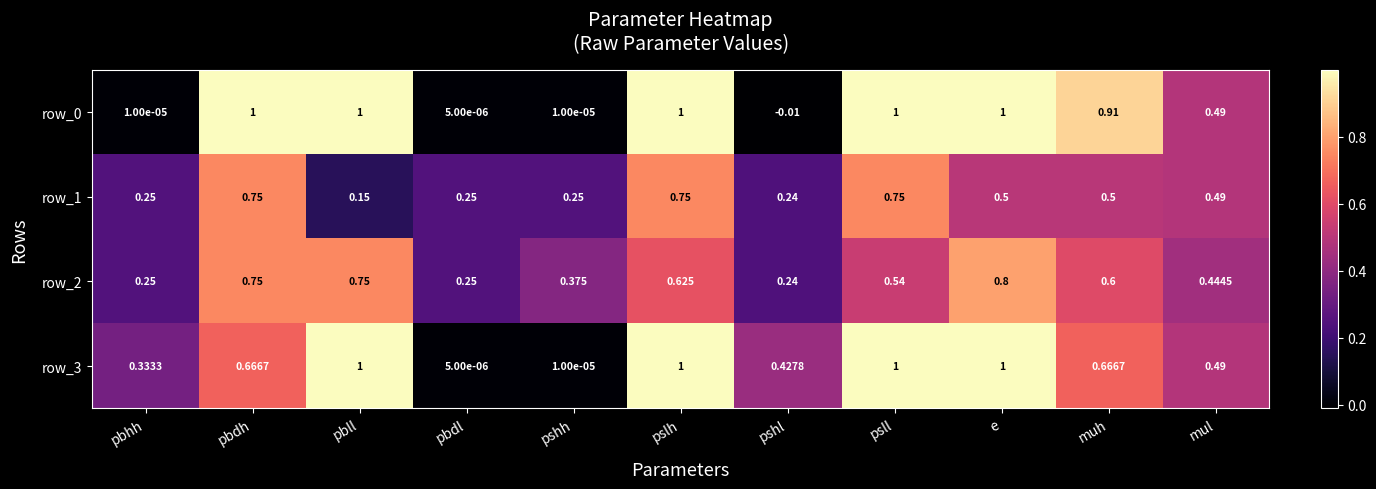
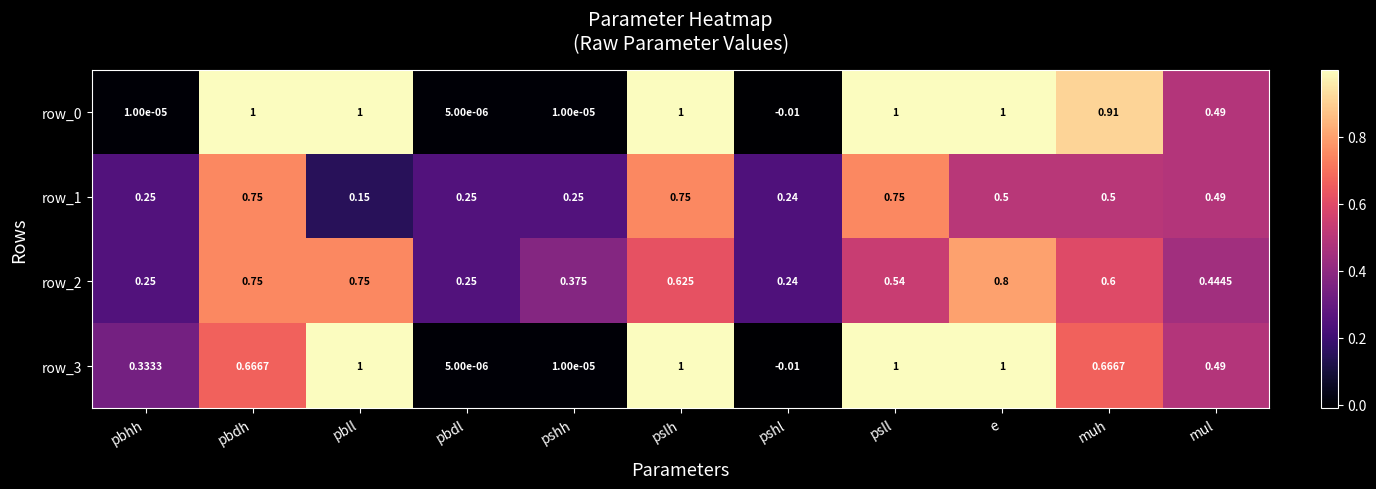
row_3, pshl: 0.4278 -> -0.01
